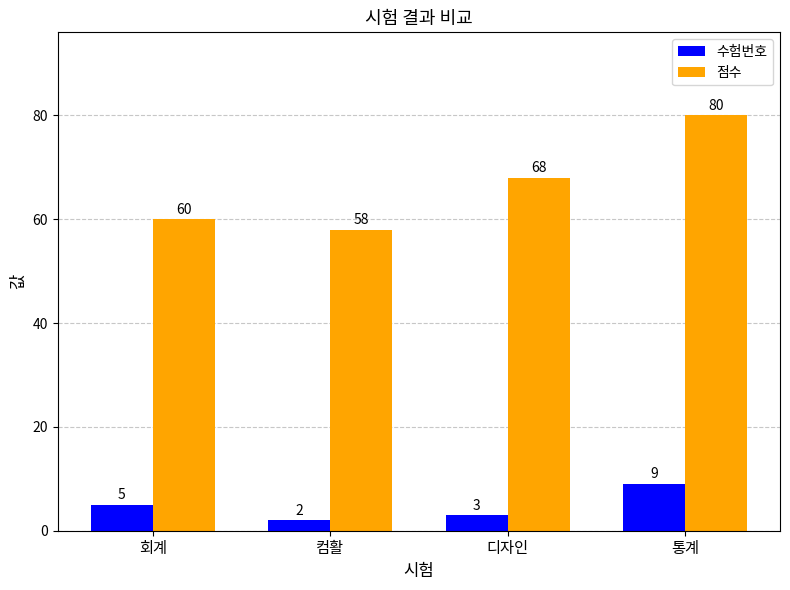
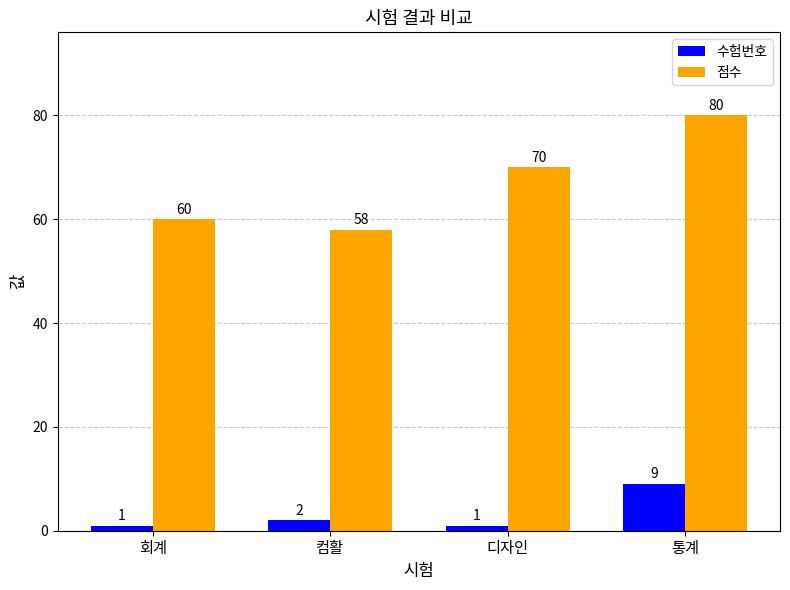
수험번호, 회계: 5 -> 1
수험번호, 디자인: 3 -> 1
점수, 디자인: 68 -> 70
